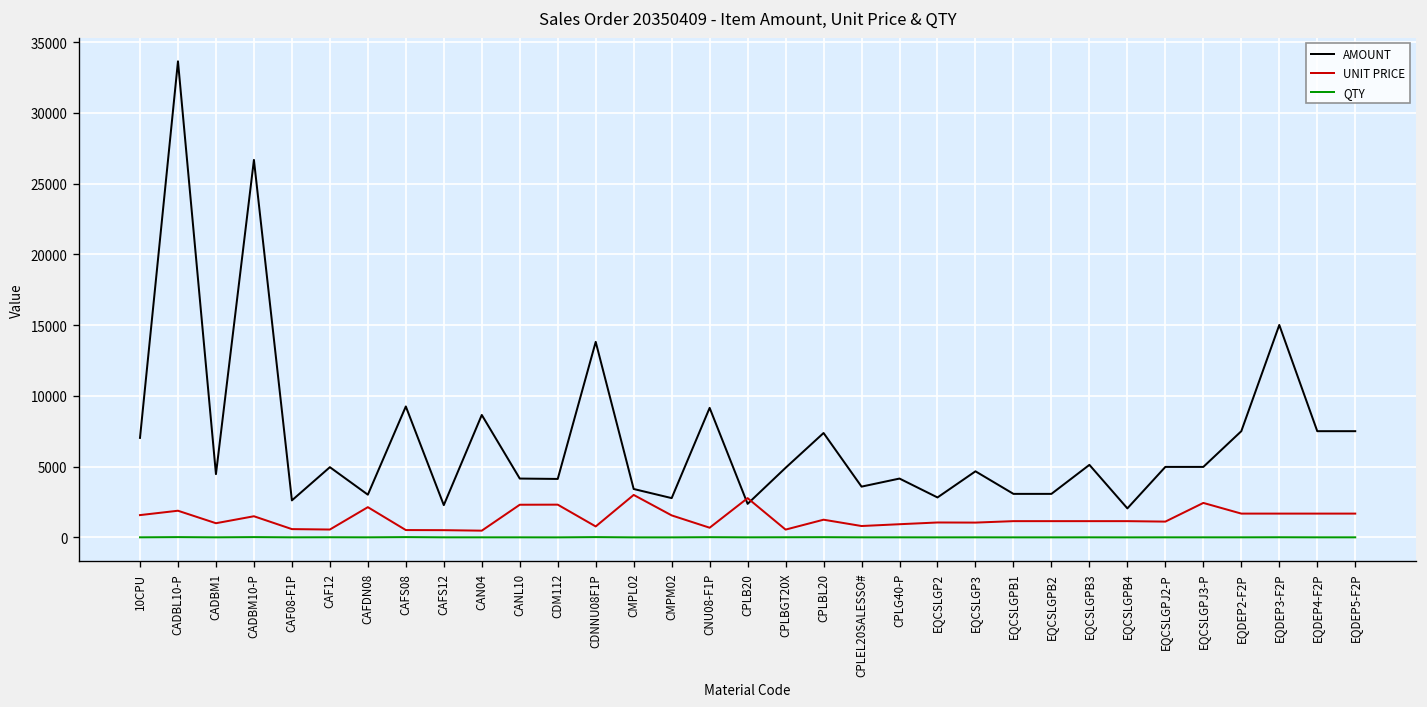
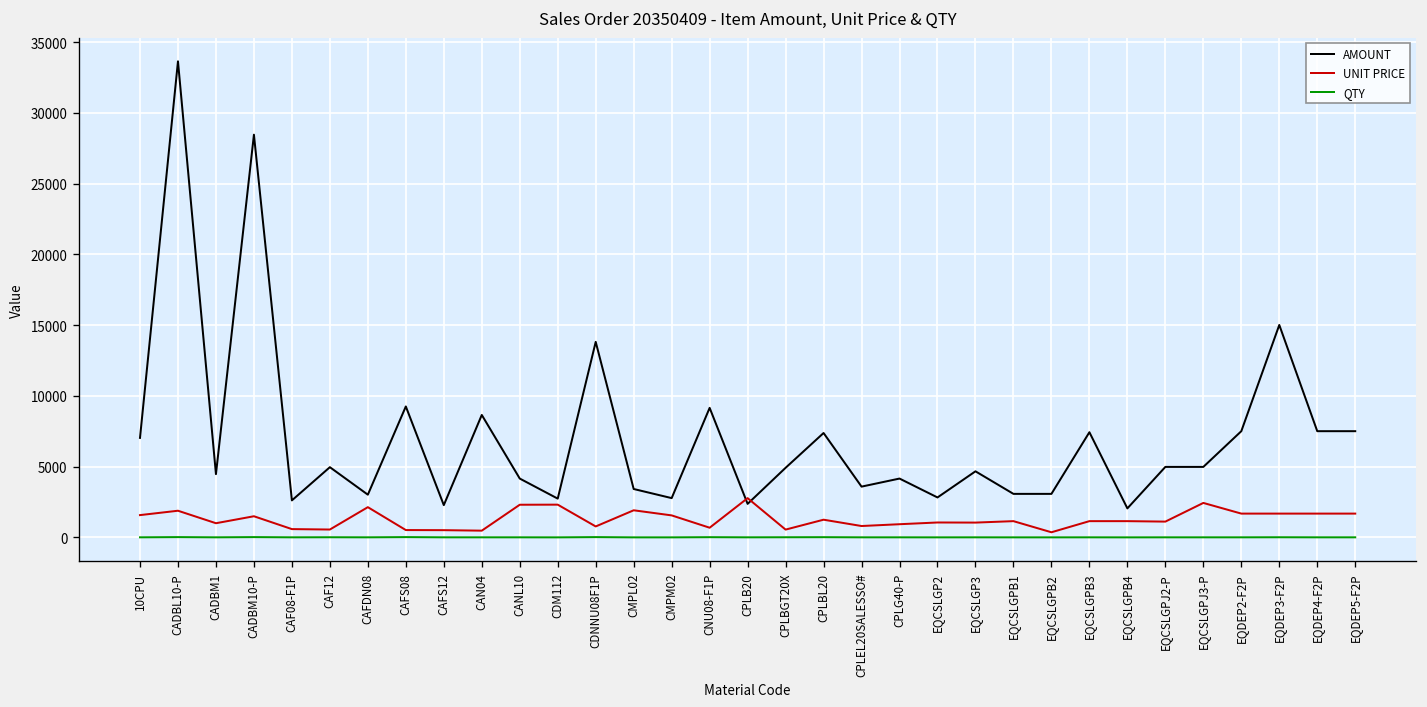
AMOUNT, CADBM10-P: 26700 -> 28500
AMOUNT, CDM112: 4100 -> 2700
UNIT PRICE, CMPL02: 3000 -> 1900
UNIT PRICE, EQCSLGPB2: 1100 -> 400
AMOUNT, EQCSLGPB3: 5100 -> 7400
